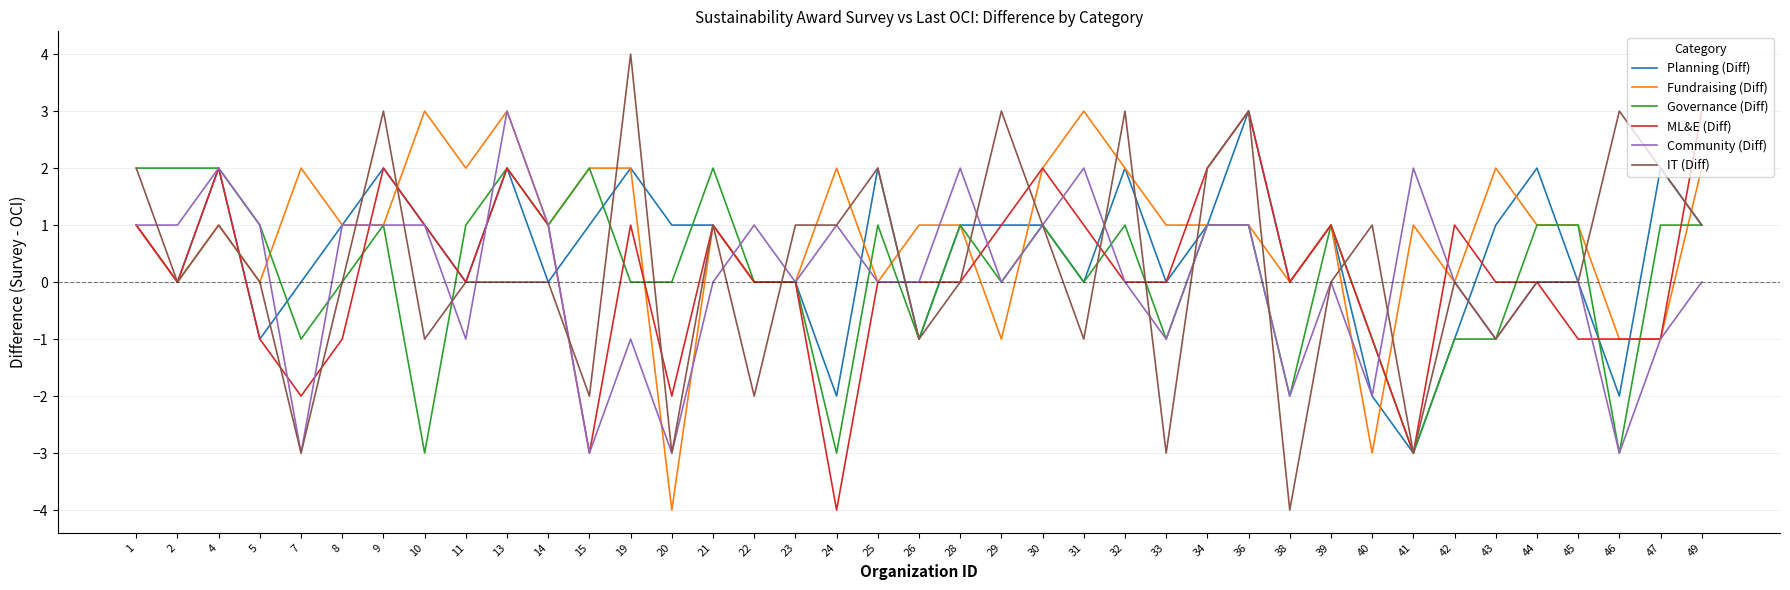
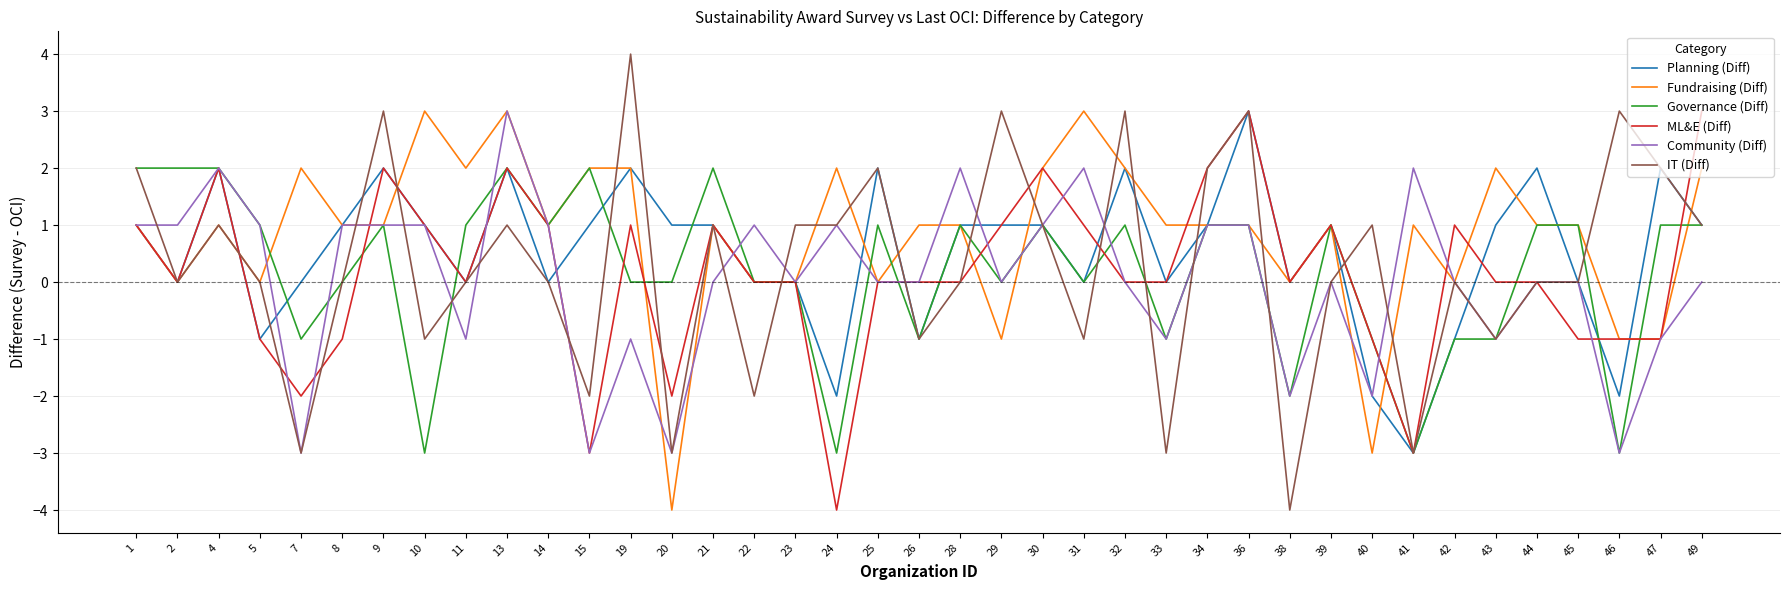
IT (Diff), 13: 0 -> 1
